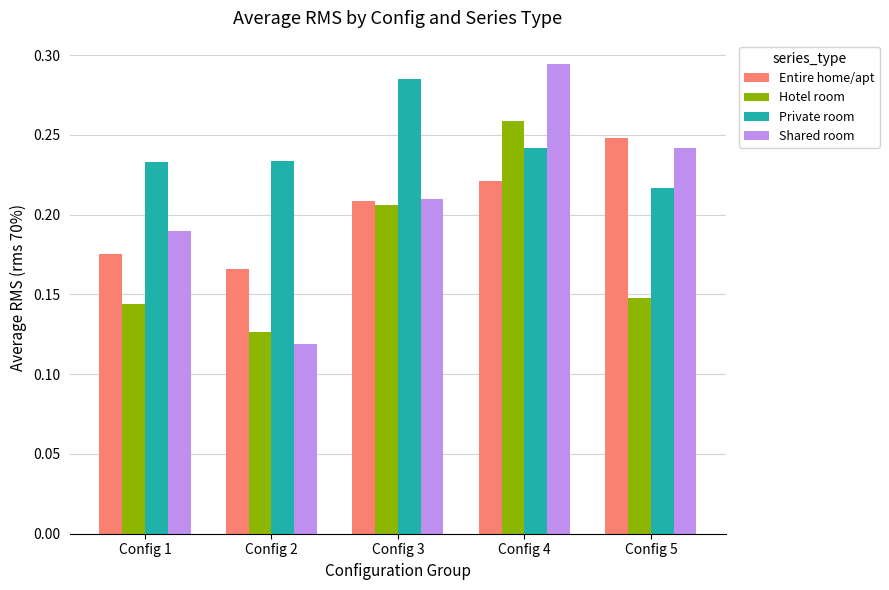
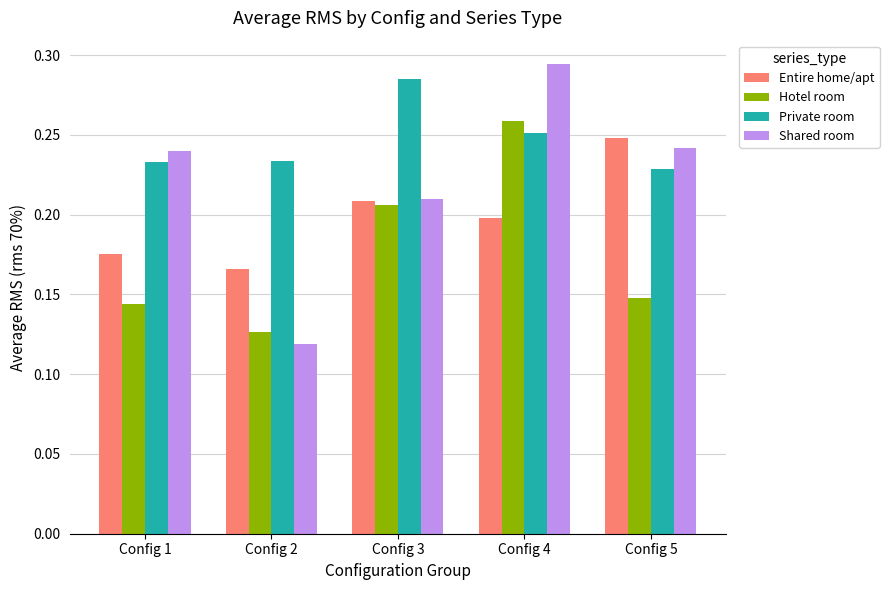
Shared room, Config 1: 0.19 -> 0.24
Entire home/apt, Config 4: 0.221 -> 0.198
Private room, Config 4: 0.242 -> 0.251
Private room, Config 5: 0.217 -> 0.229
